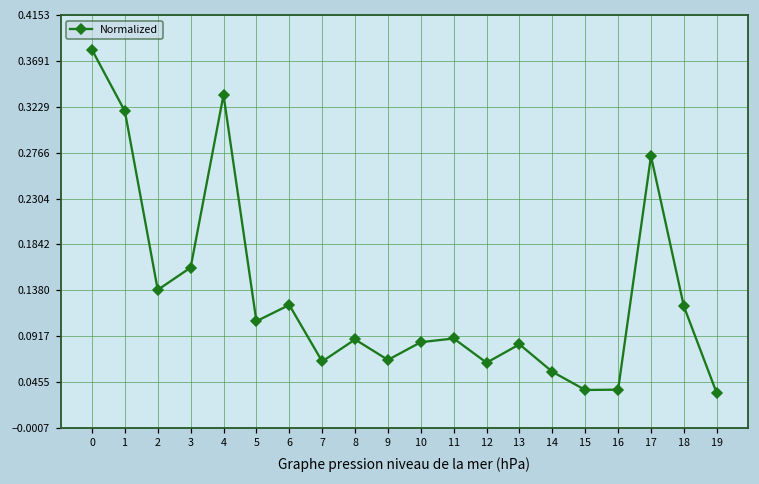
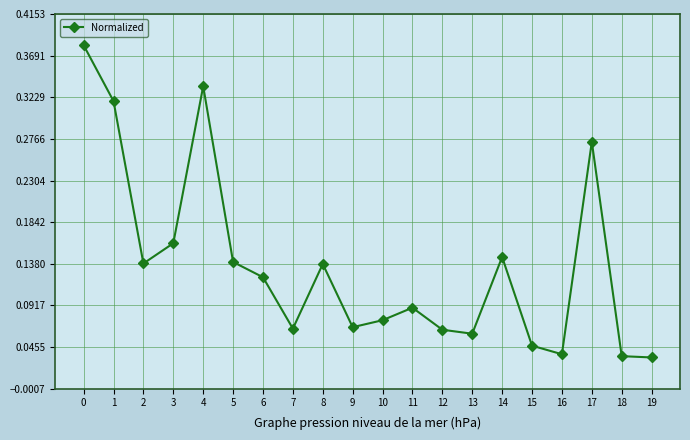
5: 0.11 -> 0.14
8: 0.09 -> 0.14
10: 0.09 -> 0.08
13: 0.08 -> 0.06
14: 0.06 -> 0.15
15: 0.04 -> 0.05
18: 0.12 -> 0.04
